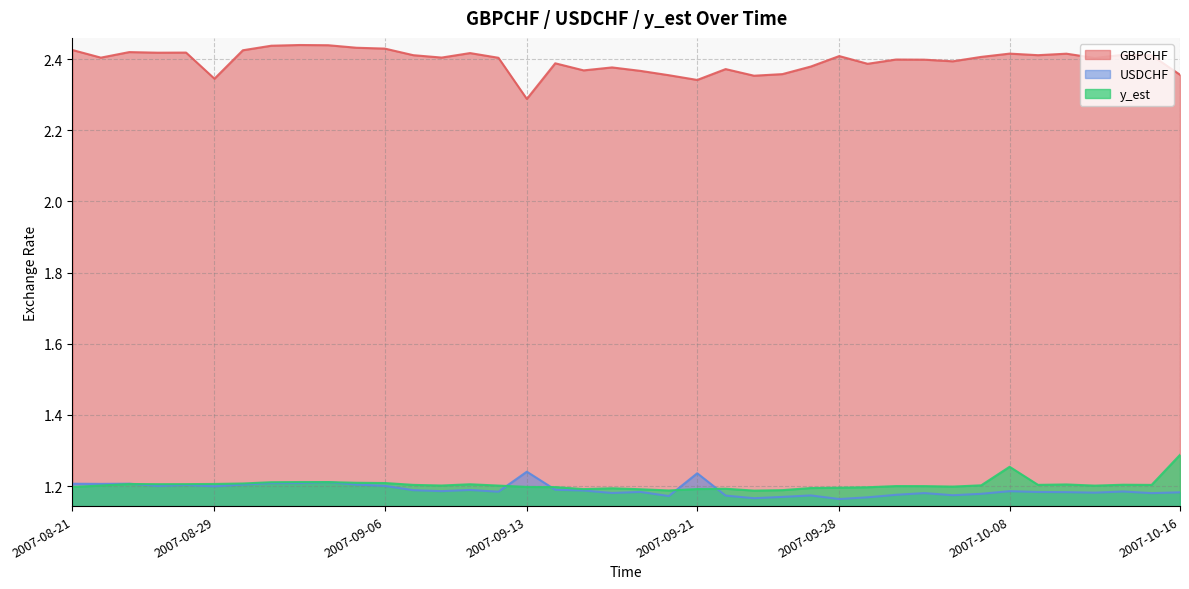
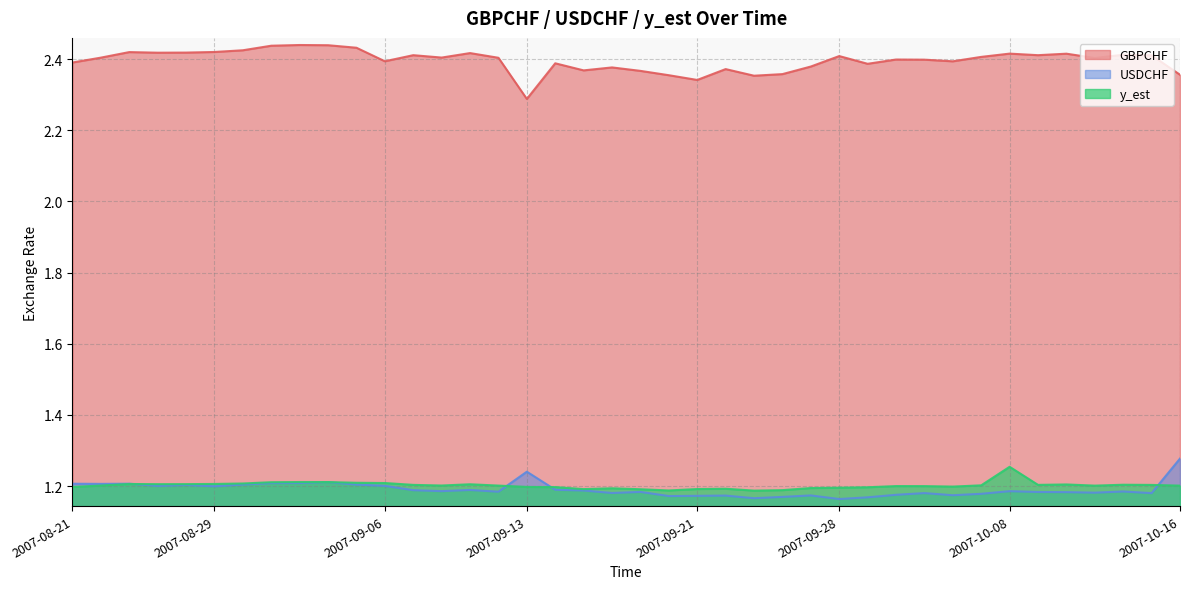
GBPCHF, 2007-08-21: 2.43 -> 2.39
GBPCHF, 2007-08-29: 2.34 -> 2.42
GBPCHF, 2007-09-06: 2.43 -> 2.39
USDCHF, 2007-09-21: 1.24 -> 1.17
USDCHF, 2007-10-16: 1.18 -> 1.28
y_est, 2007-10-16: 1.29 -> 1.20
